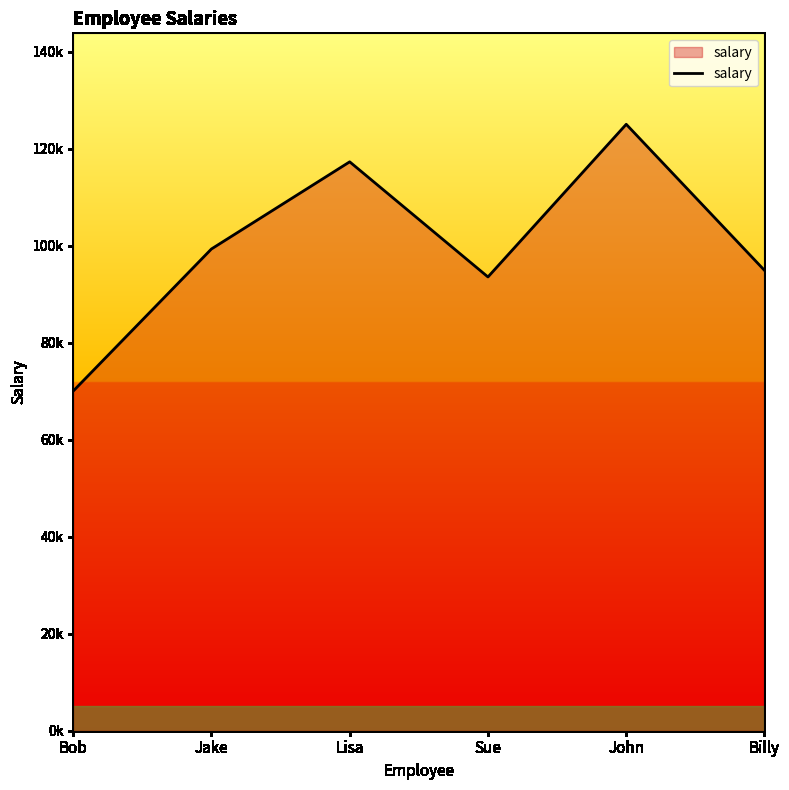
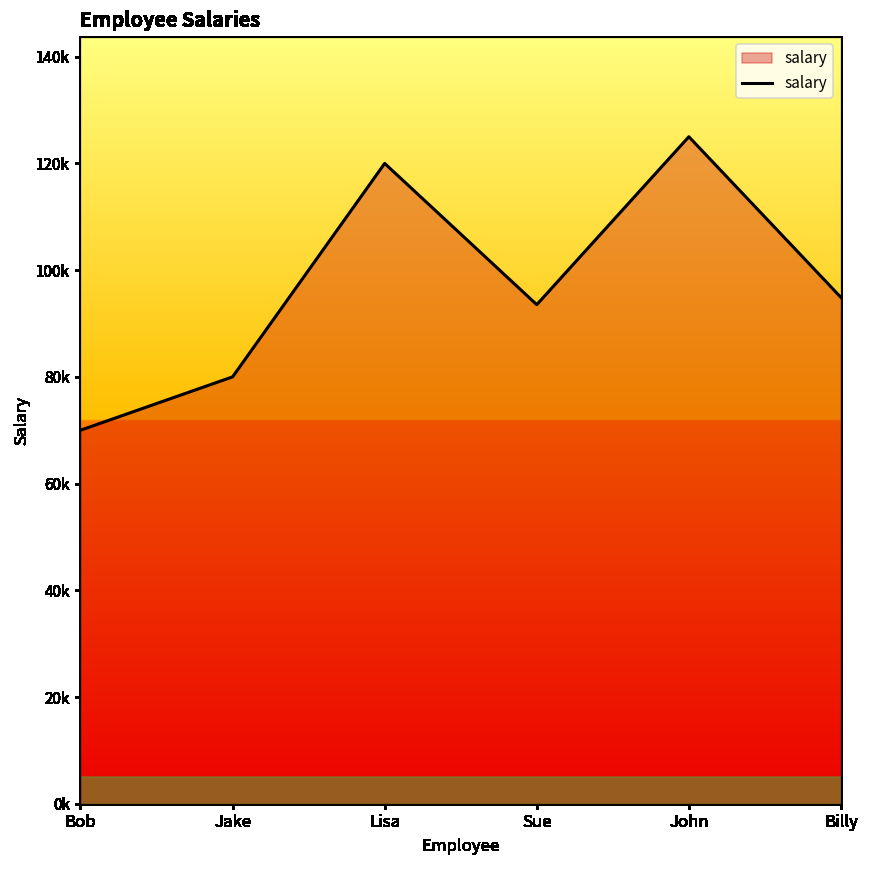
Jake: 99000 -> 80000
Lisa: 117000 -> 120000
